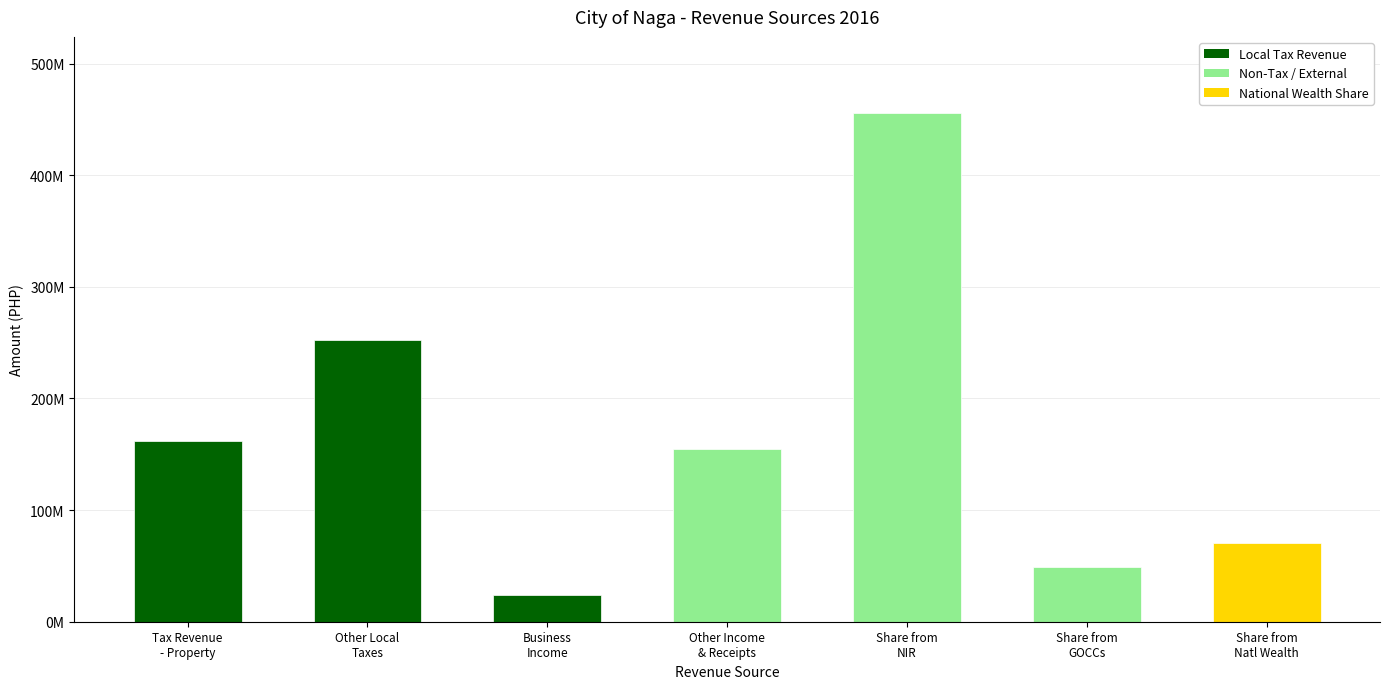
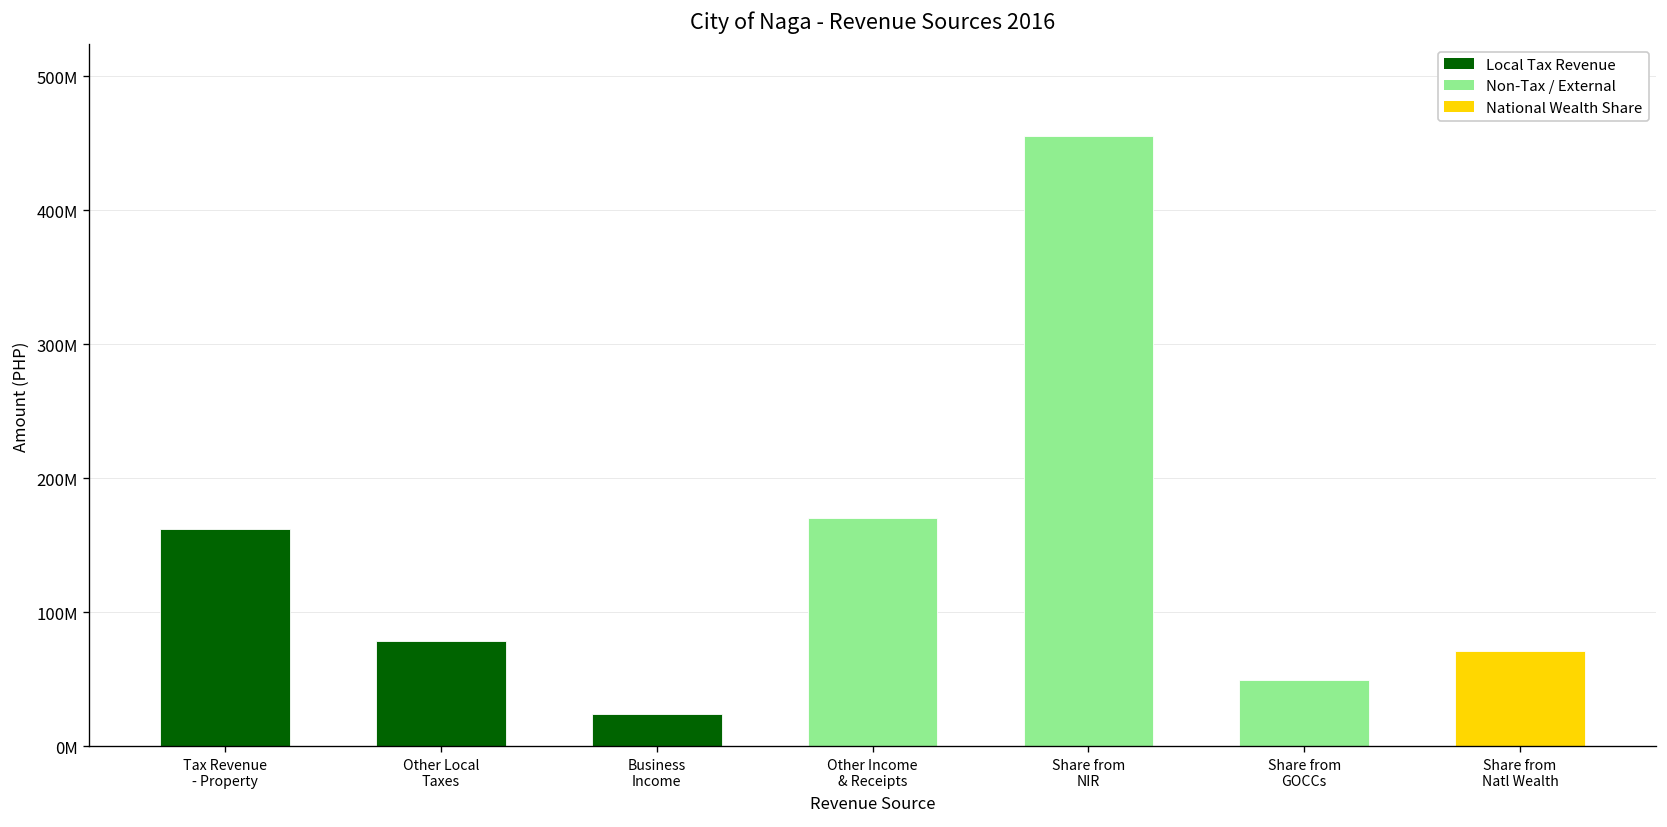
Other Local Taxes: 252000000 -> 78000000
Other Income & Receipts: 155000000 -> 171000000
